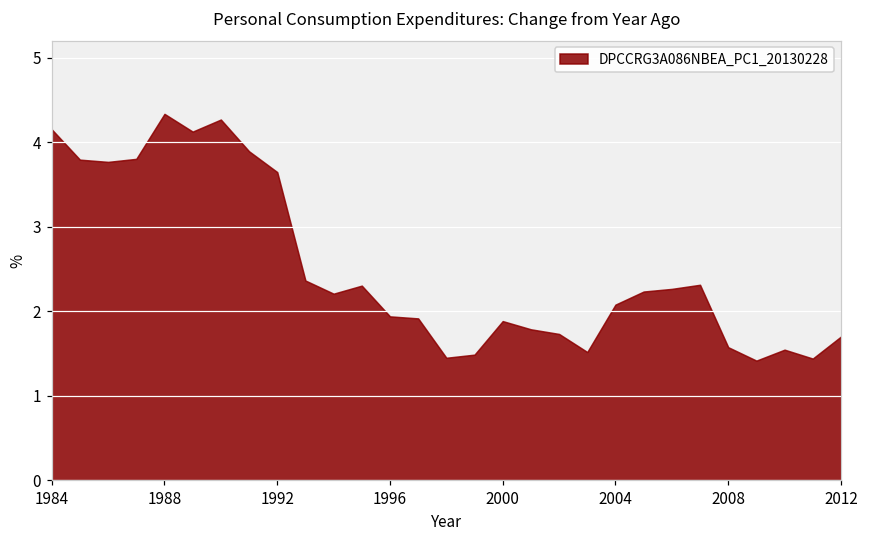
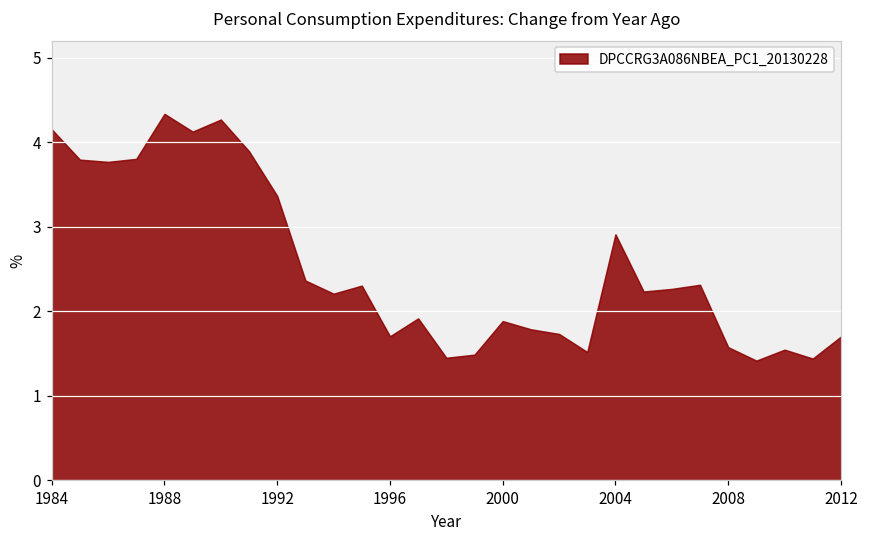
1992: 3.6 -> 3.4
1996: 1.9 -> 1.7
2004: 2.1 -> 2.9
